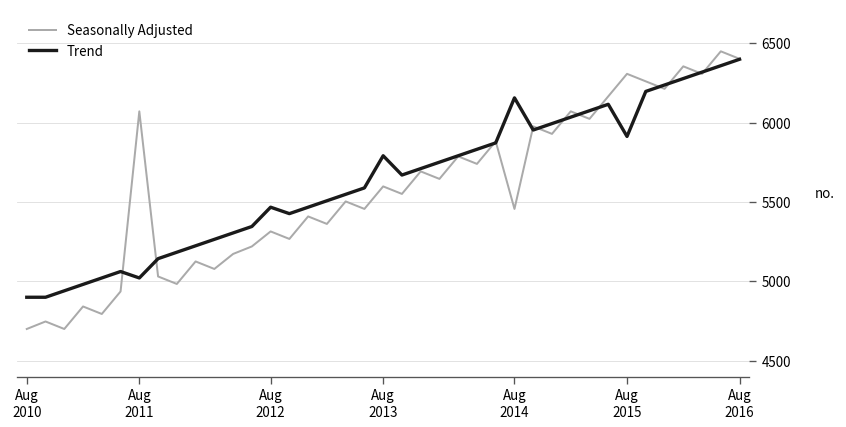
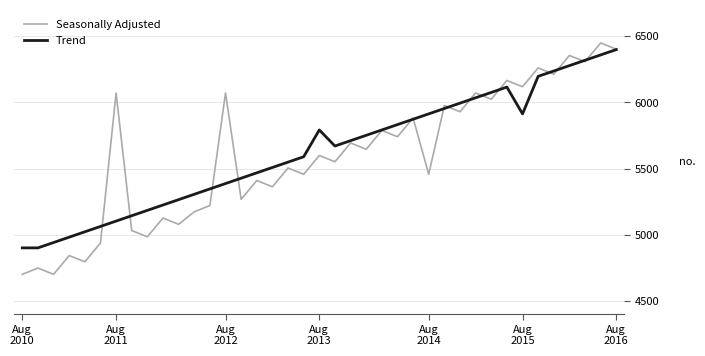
Trend, Aug 2011: 5020 -> 5100
Seasonally Adjusted, Aug 2012: 5310 -> 6070
Trend, Aug 2012: 5470 -> 5390
Trend, Aug 2014: 6160 -> 5910
Seasonally Adjusted, Aug 2015: 6310 -> 6120
